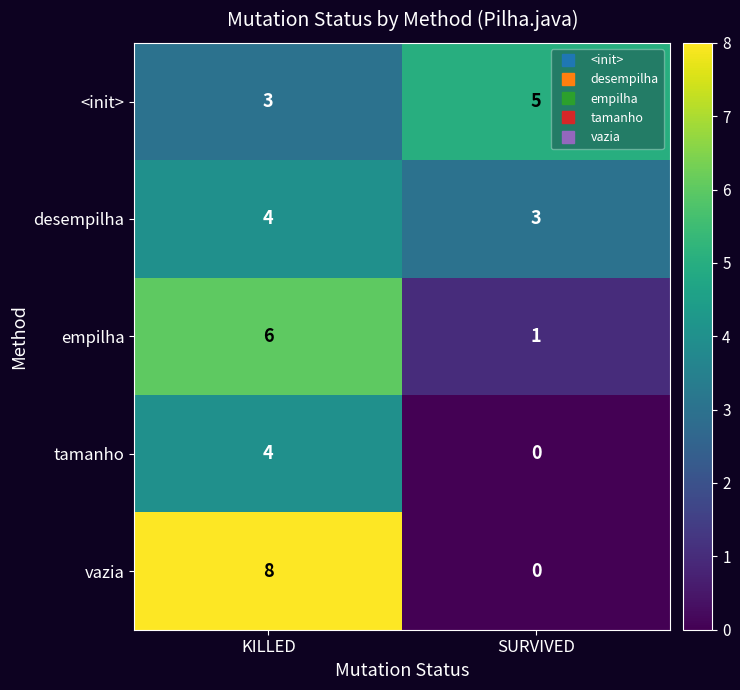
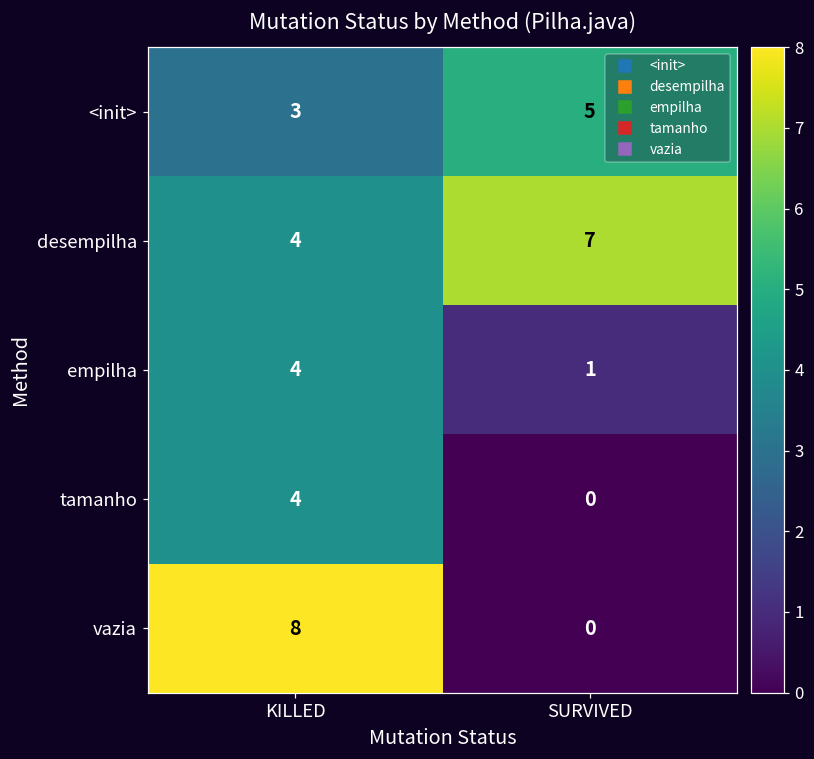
desempilha, SURVIVED: 3 -> 7
empilha, KILLED: 6 -> 4
